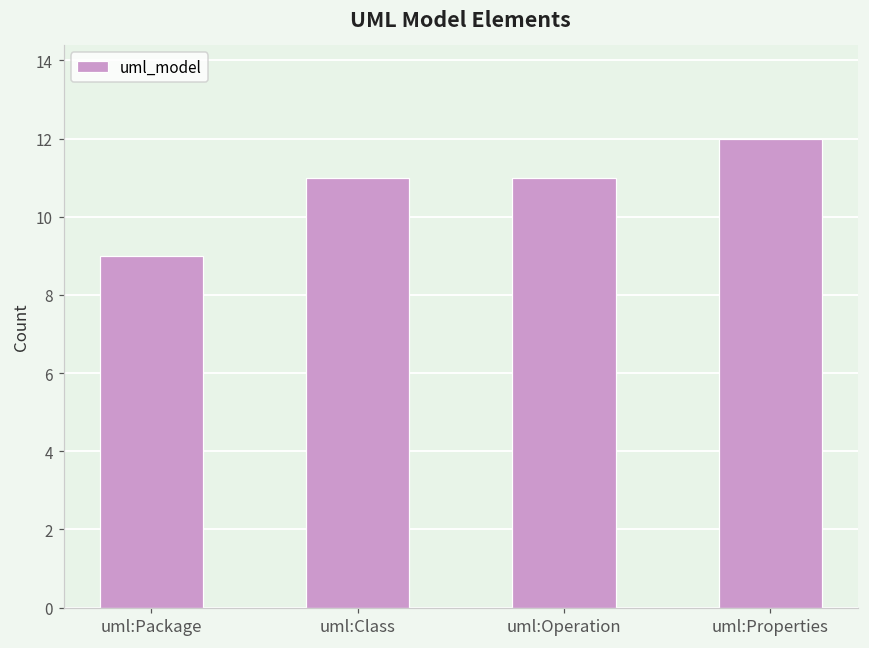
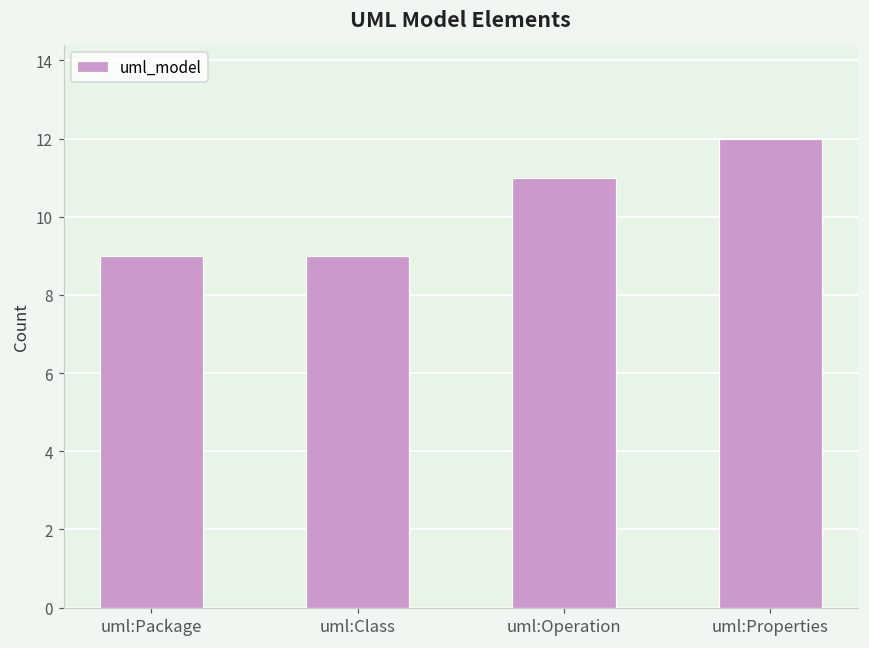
uml:Class: 11 -> 9
